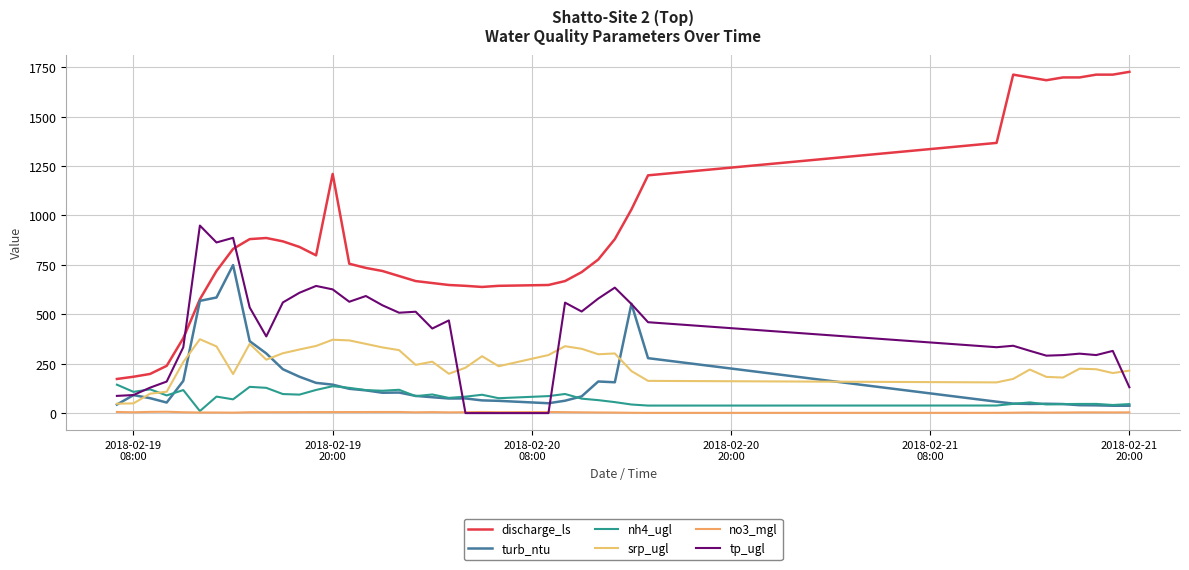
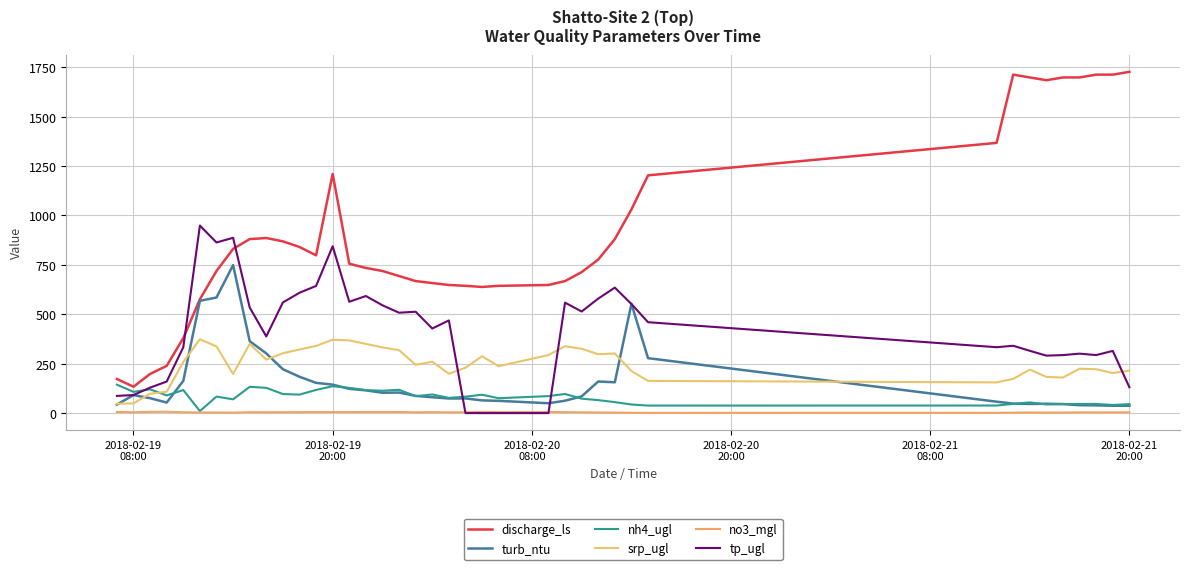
discharge_ls, 2018-02-19 08:00: 180 -> 130
tp_ugl, 2018-02-19 20:00: 630 -> 840
